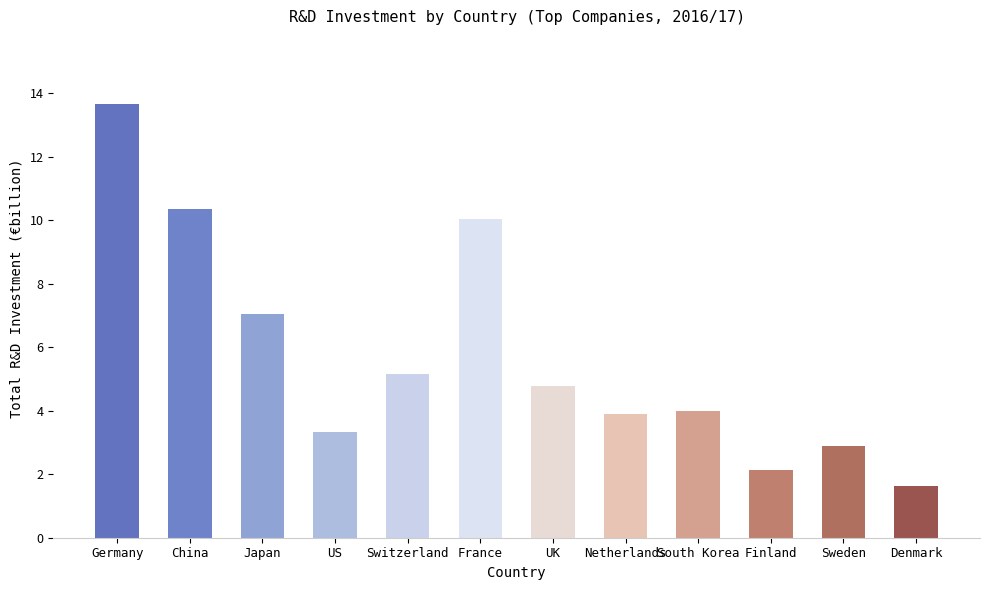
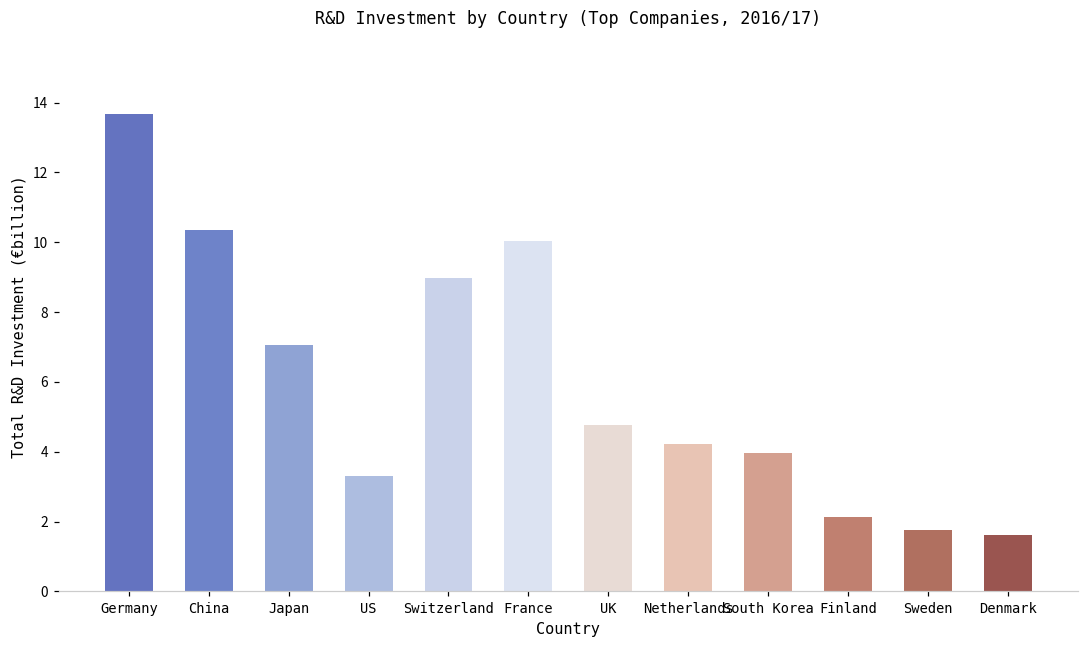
Switzerland: 5.2 -> 9.0
Netherlands: 3.9 -> 4.2
Sweden: 2.9 -> 1.8
